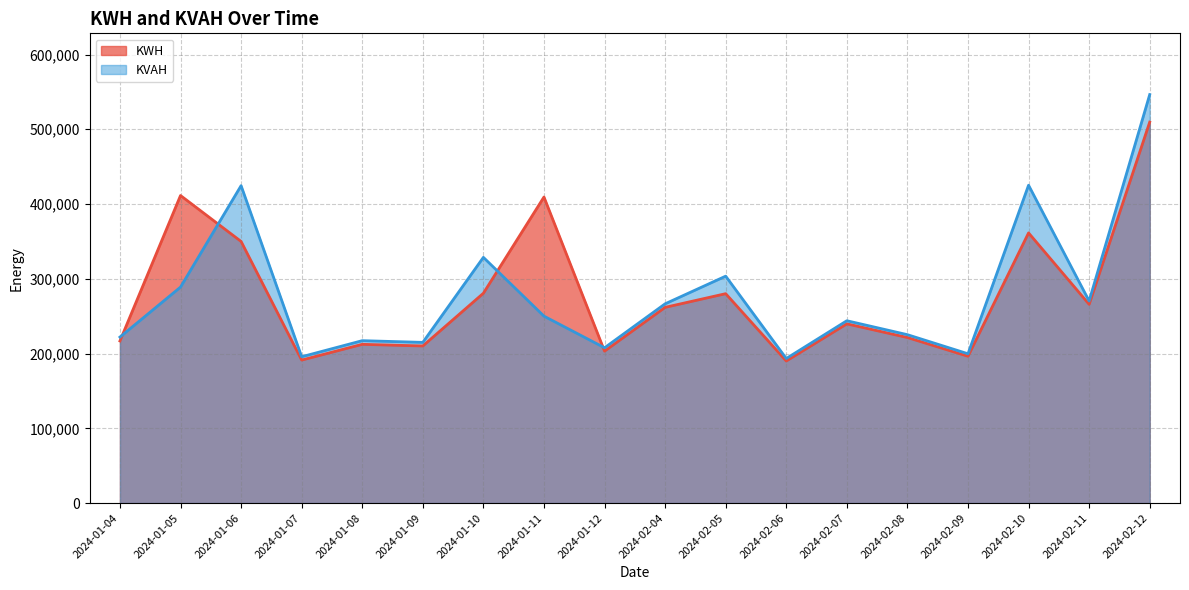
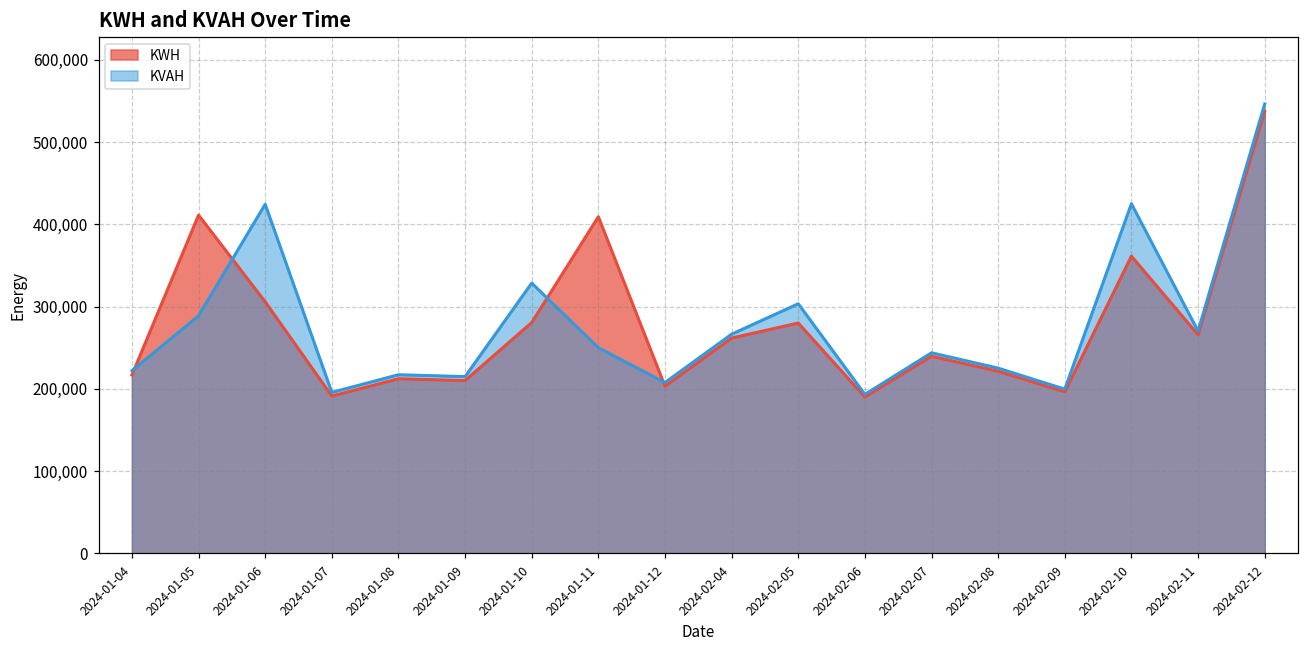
KWH, 2024-01-06: 350,000 -> 310,000
KWH, 2024-02-12: 510,000 -> 540,000
